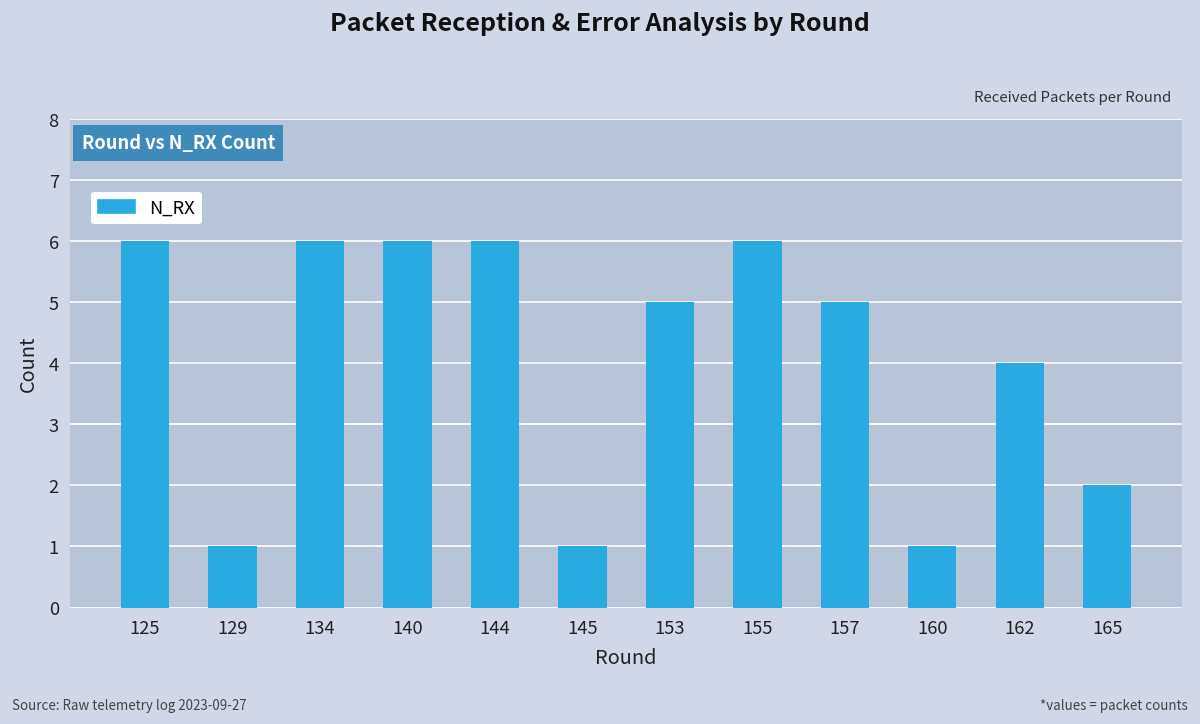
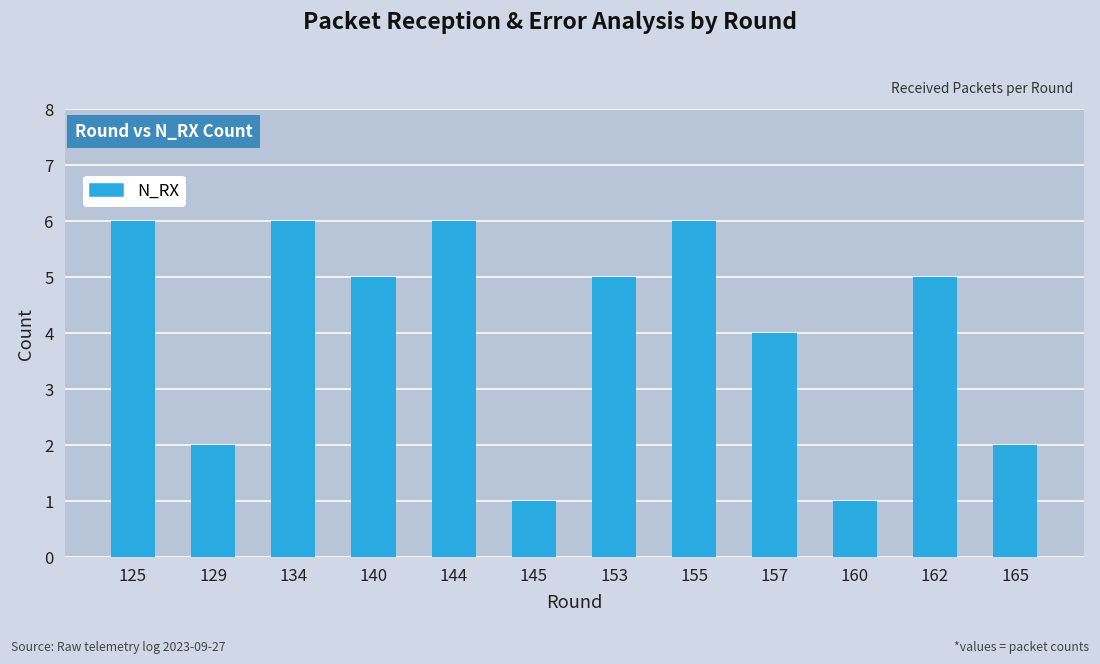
129: 1 -> 2
140: 6 -> 5
157: 5 -> 4
162: 4 -> 5
